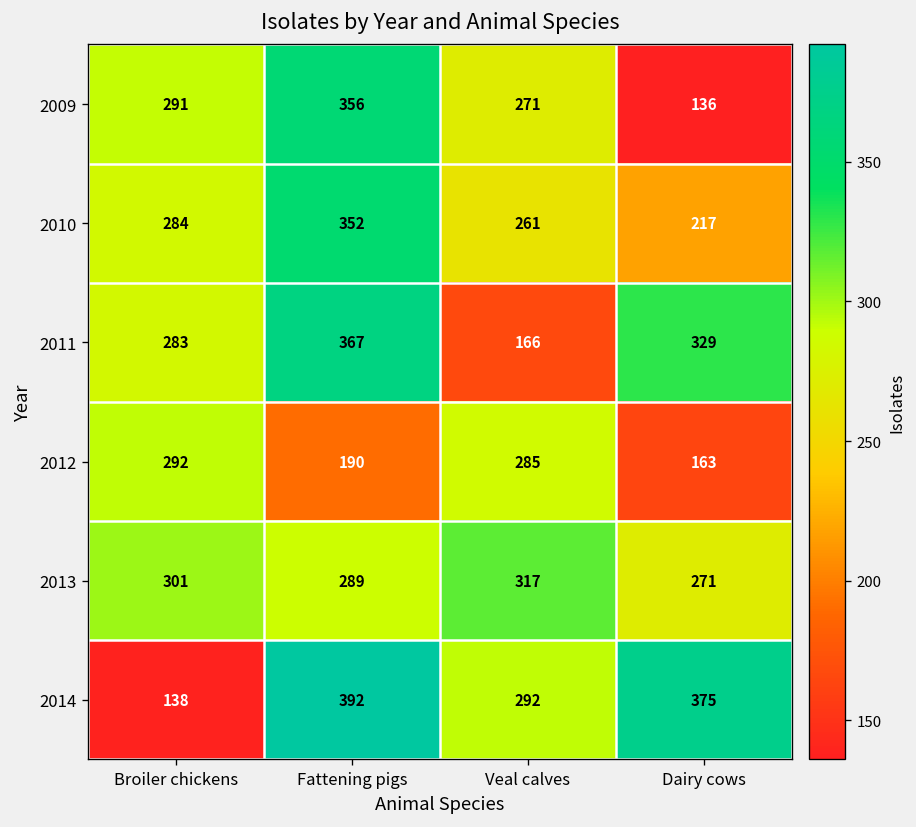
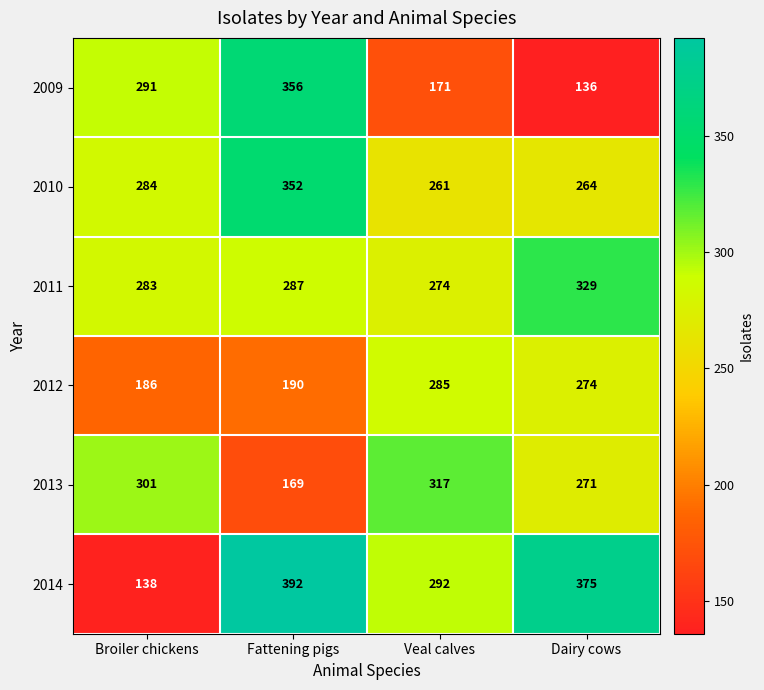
2009, Veal calves: 271 -> 171
2010, Dairy cows: 217 -> 264
2011, Fattening pigs: 367 -> 287
2011, Veal calves: 166 -> 274
2012, Broiler chickens: 292 -> 186
2012, Dairy cows: 163 -> 274
2013, Fattening pigs: 289 -> 169
